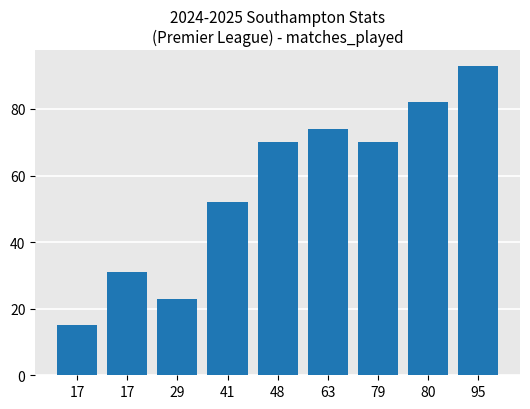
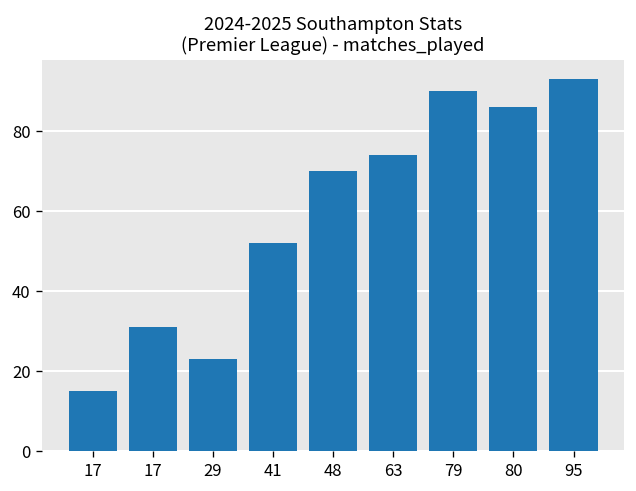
79: 70 -> 90
80: 82 -> 86
